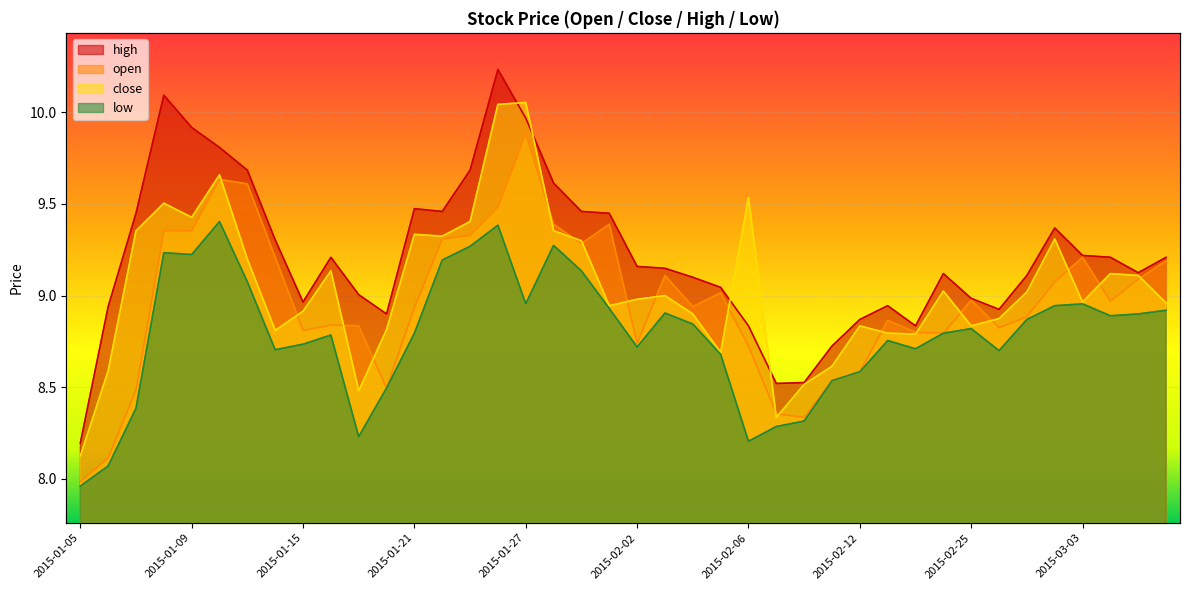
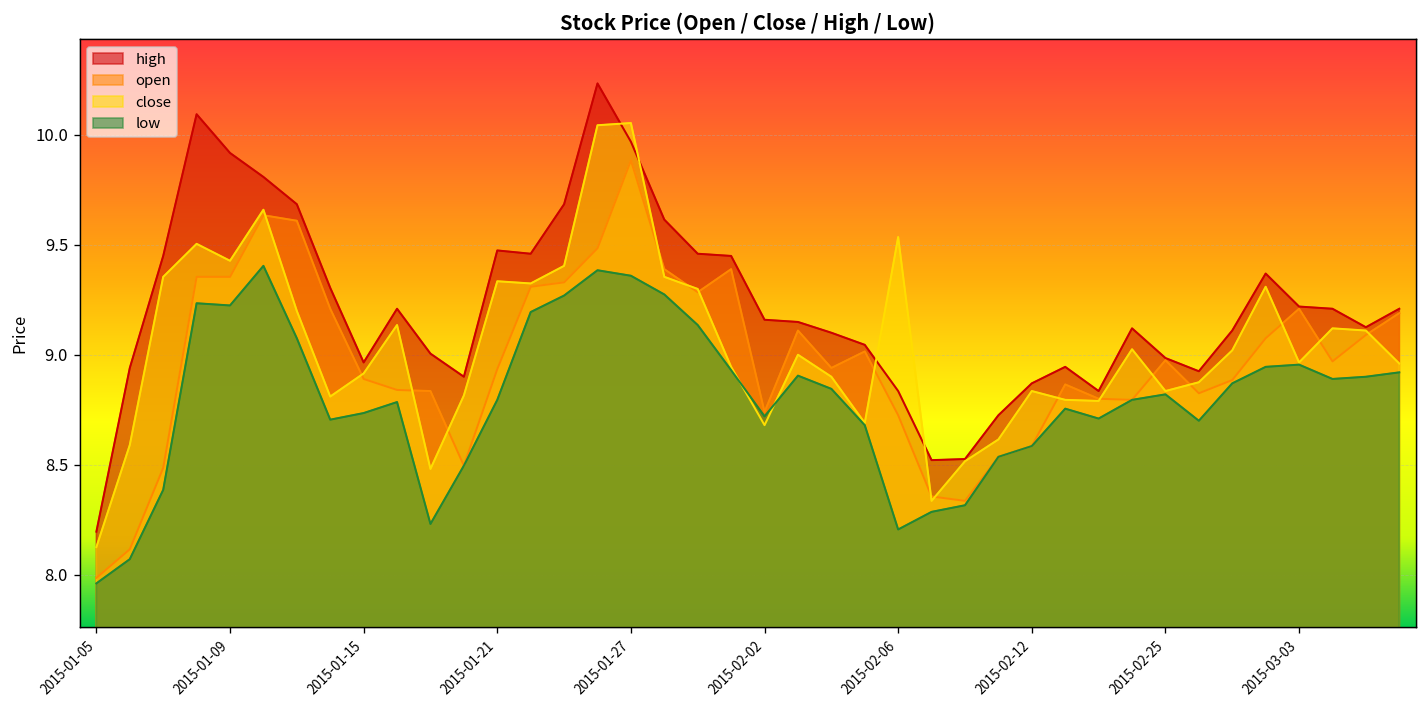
open, 2015-01-15: 8.81 -> 8.89
low, 2015-01-27: 8.96 -> 9.36
close, 2015-02-02: 8.98 -> 8.68
